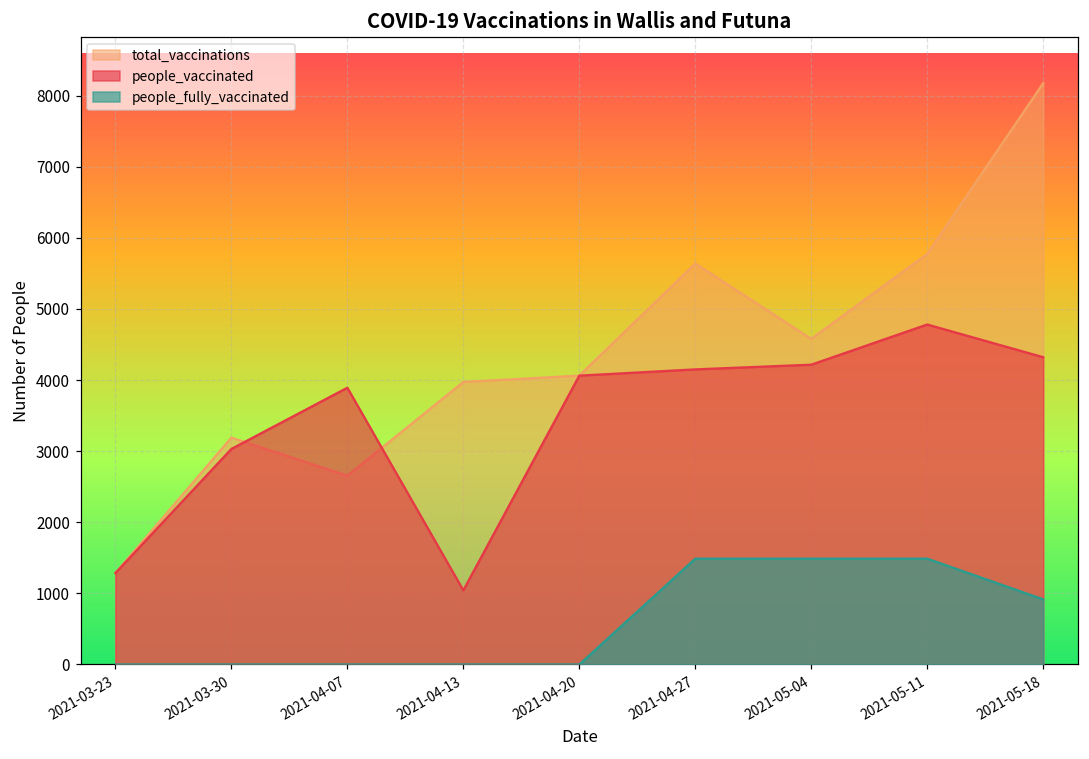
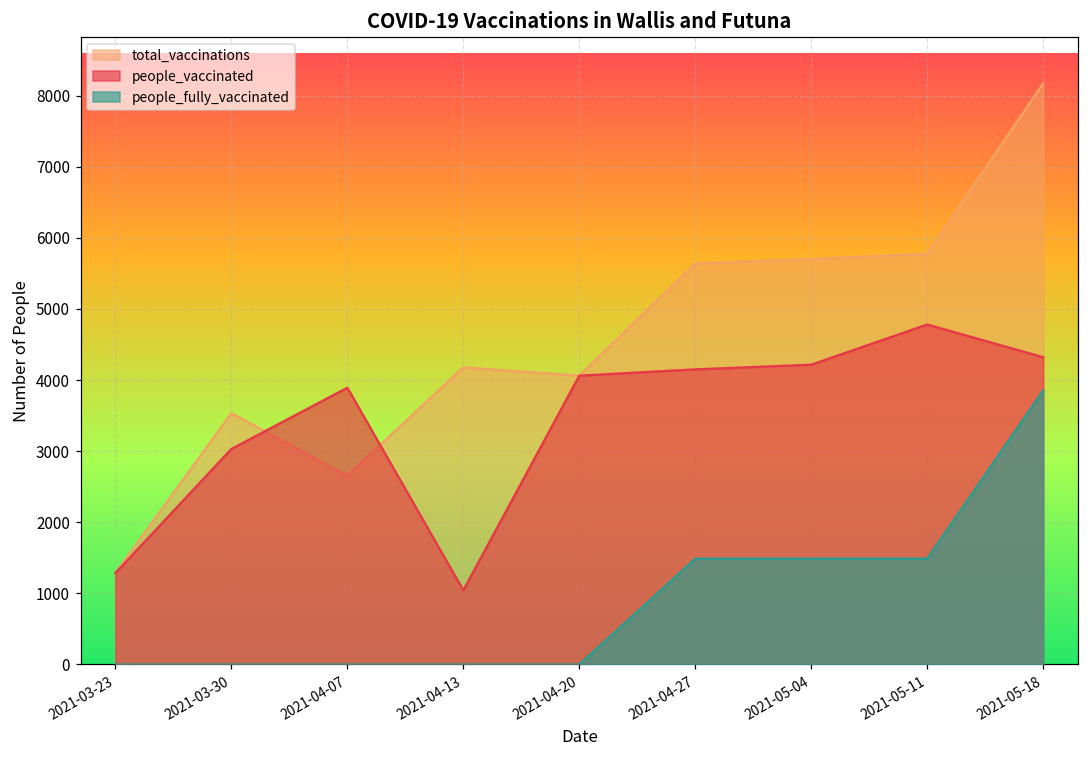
total_vaccinations, 2021-03-30: 3200 -> 3500
total_vaccinations, 2021-04-13: 4000 -> 4200
total_vaccinations, 2021-05-04: 4600 -> 5700
people_fully_vaccinated, 2021-05-18: 900 -> 3900
